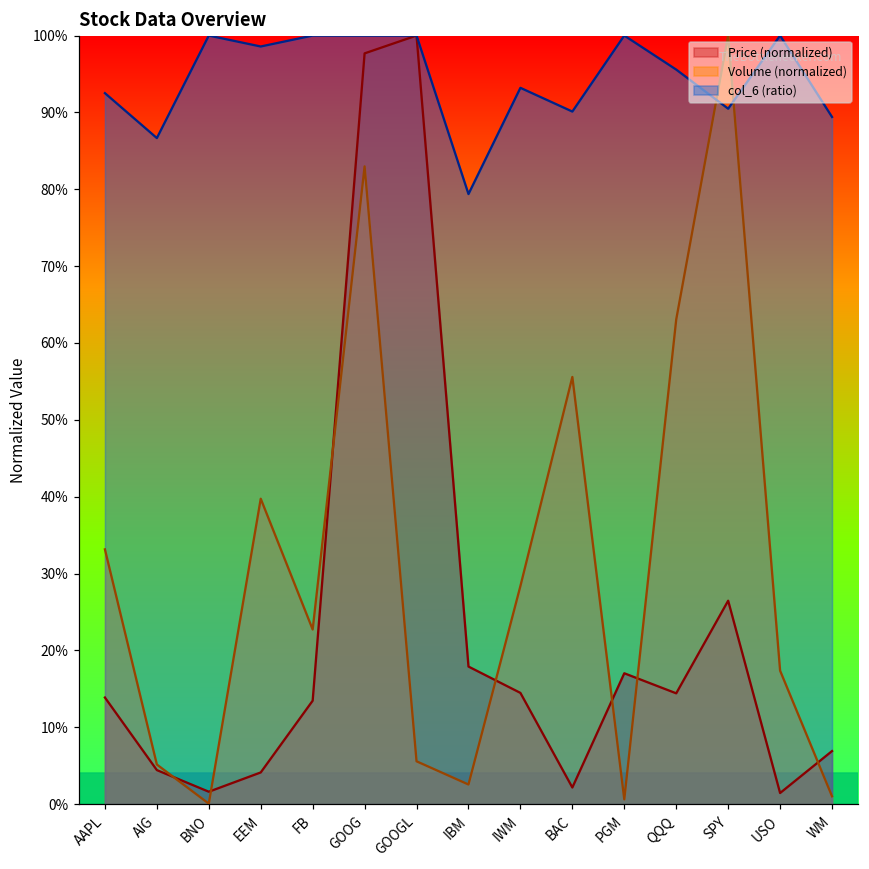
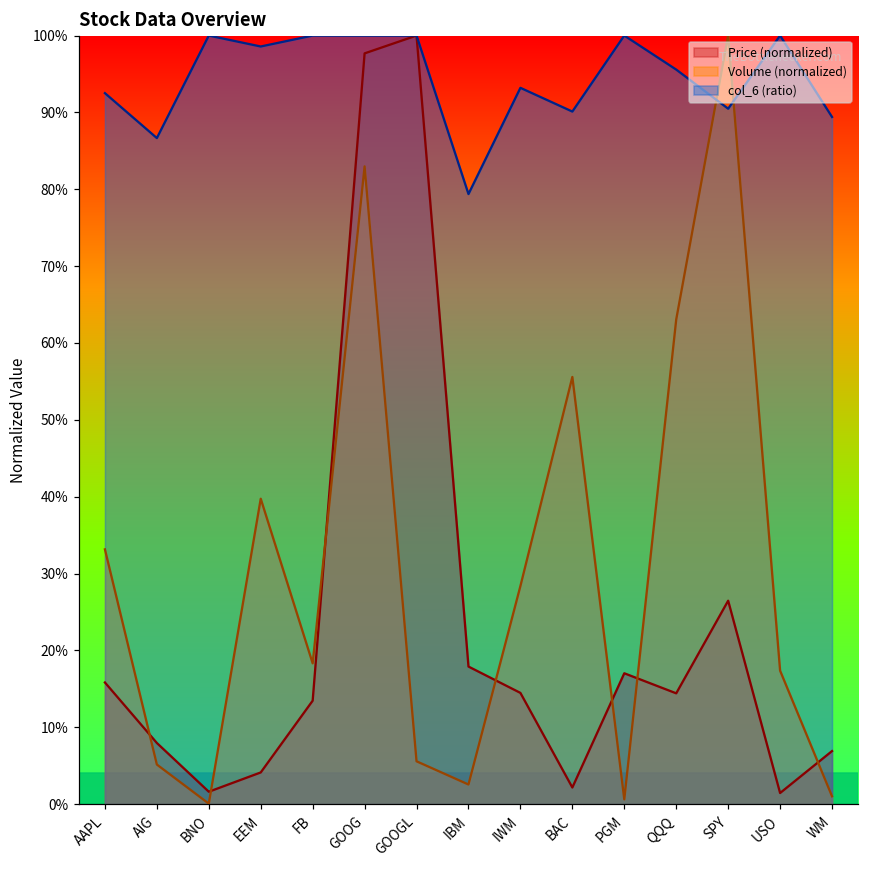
Price (normalized), AAPL: 14% -> 16%
Price (normalized), AIG: 4% -> 8%
Volume (normalized), FB: 23% -> 18%
